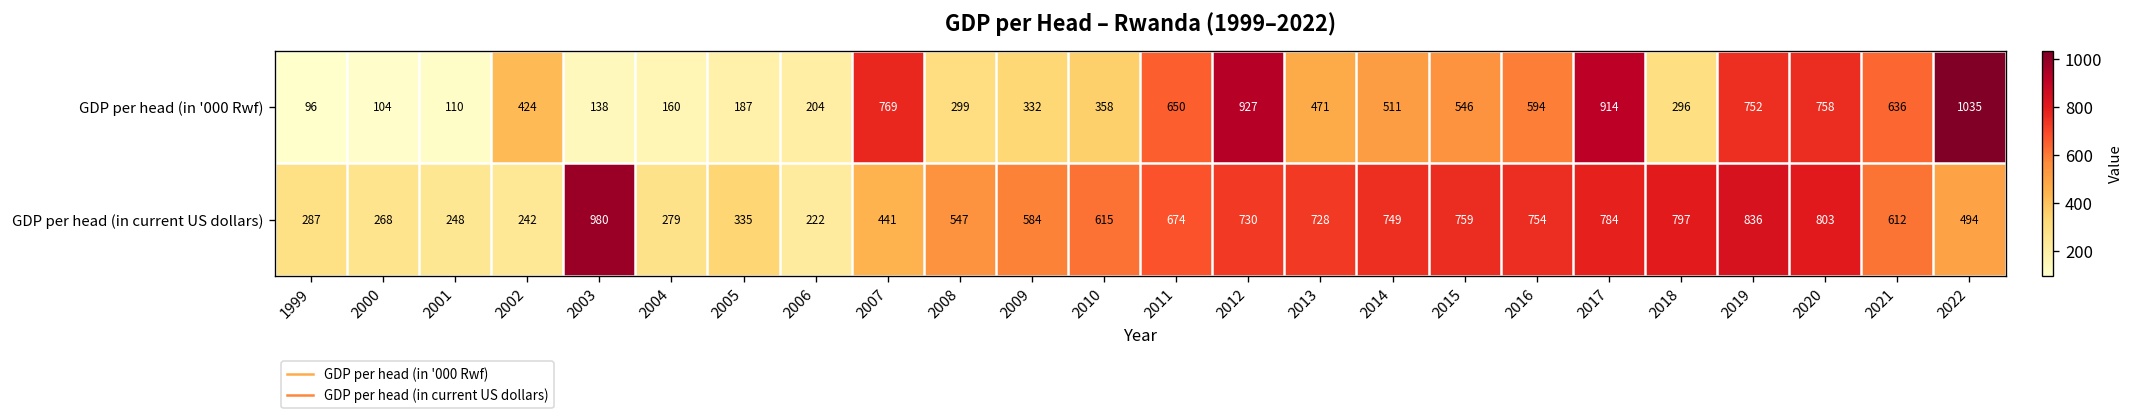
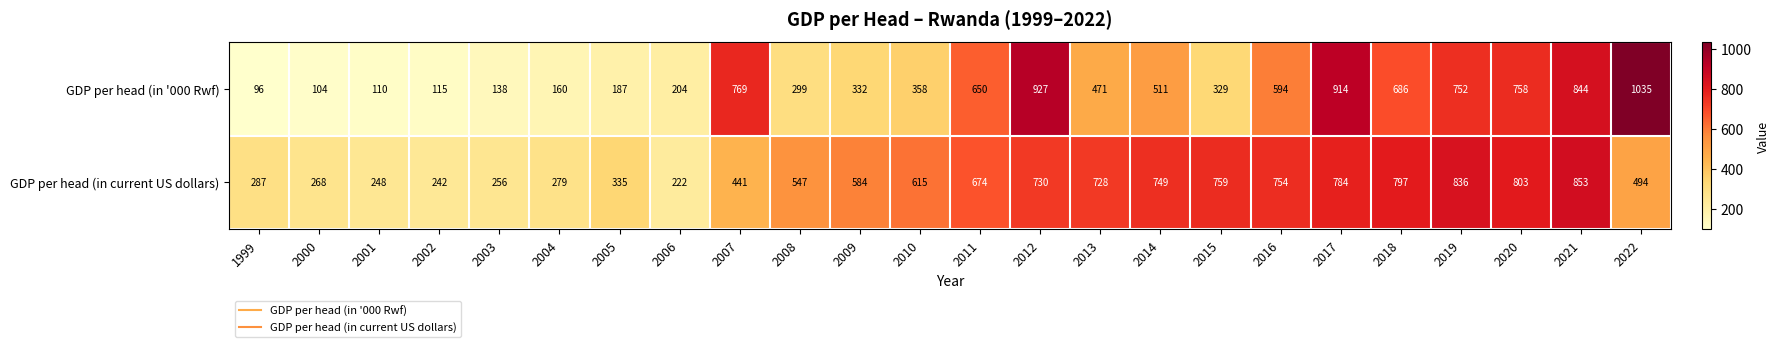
GDP per head (in '000 Rwf), 2002: 424 -> 115
GDP per head (in '000 Rwf), 2015: 546 -> 329
GDP per head (in '000 Rwf), 2018: 296 -> 686
GDP per head (in '000 Rwf), 2021: 636 -> 844
GDP per head (in current US dollars), 2003: 980 -> 256
GDP per head (in current US dollars), 2021: 612 -> 853
